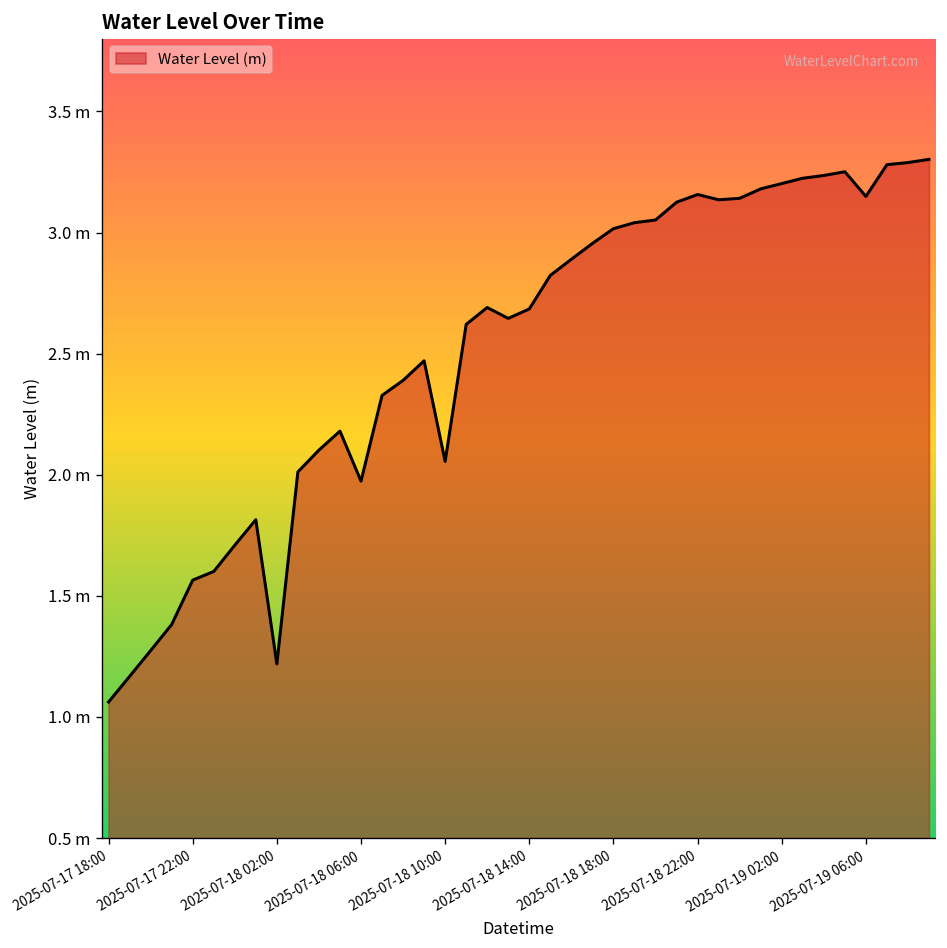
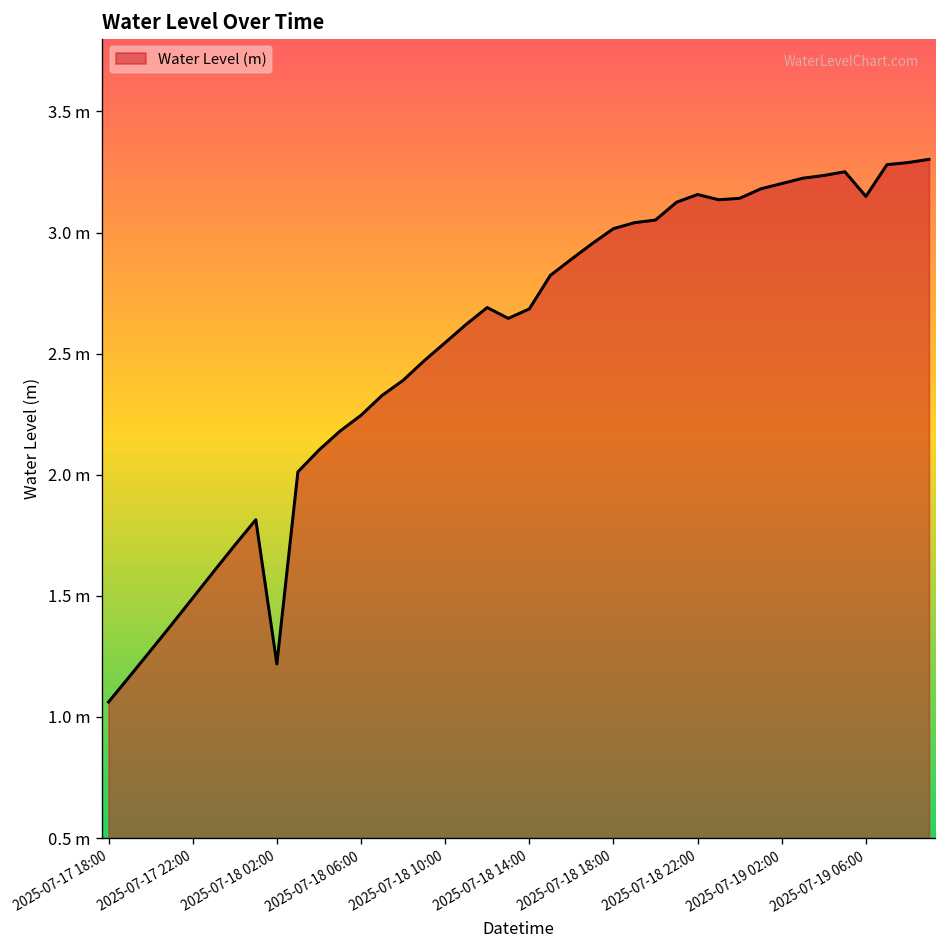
2025-07-17 22:00: 1.56 m -> 1.49 m
2025-07-18 06:00: 1.97 m -> 2.25 m
2025-07-18 10:00: 2.06 m -> 2.55 m
